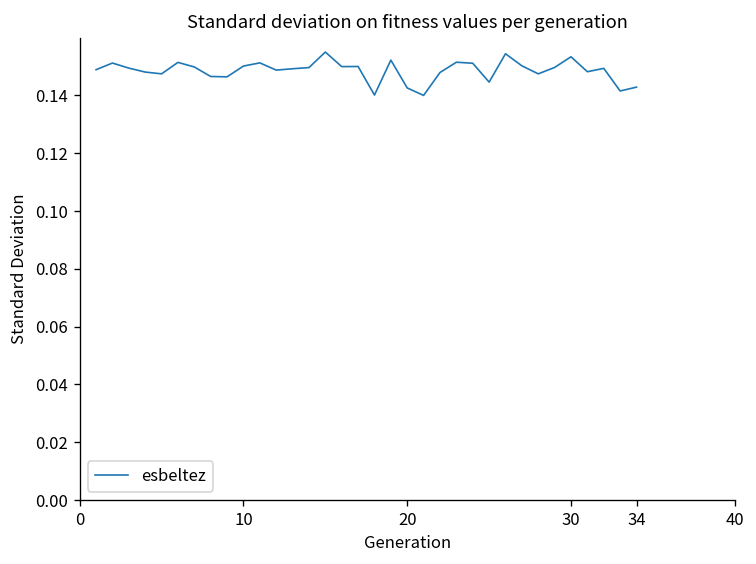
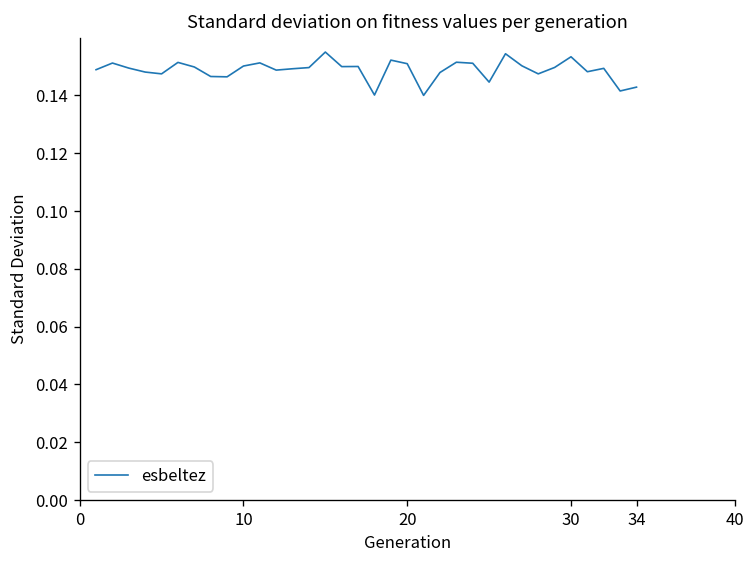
20: 0.143 -> 0.151
